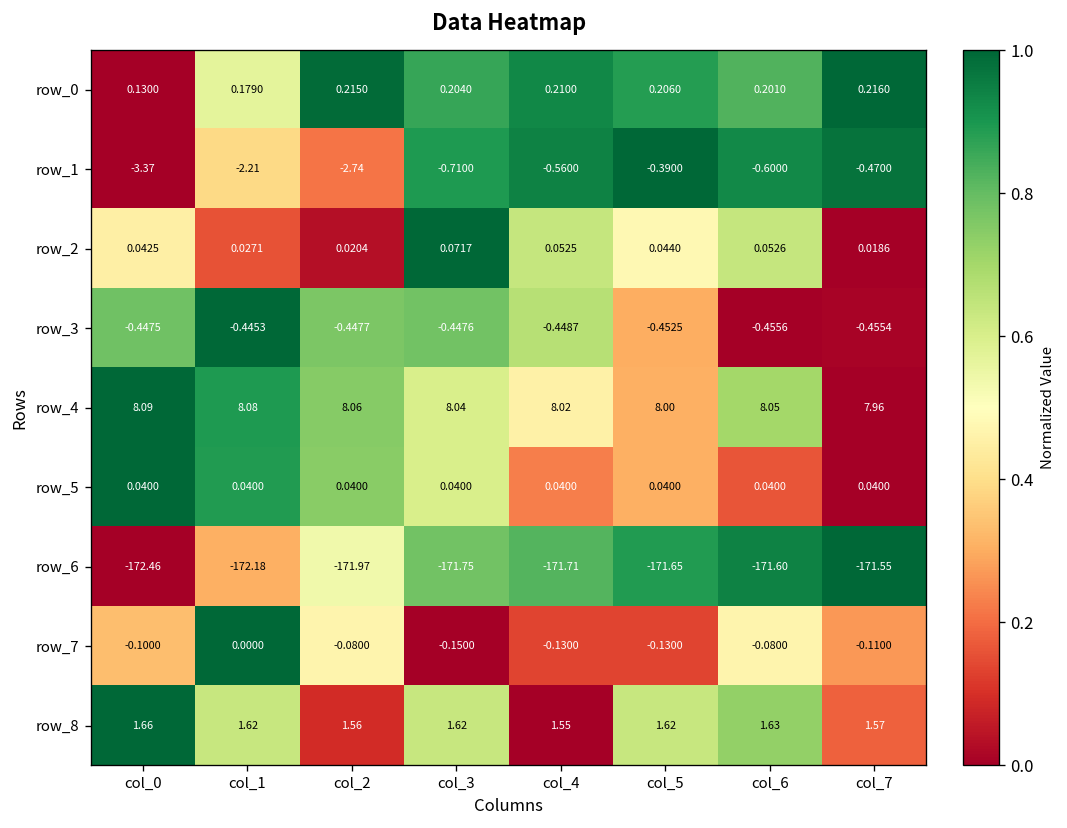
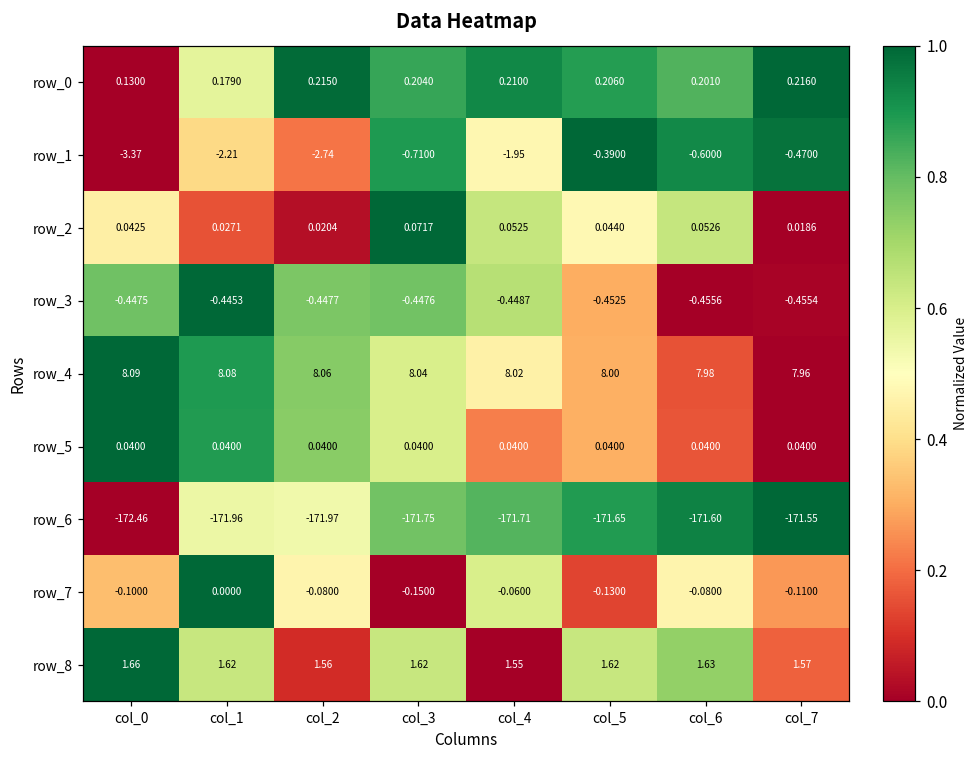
row_1, col_4: -0.5600 -> -1.95
row_4, col_6: 8.05 -> 7.98
row_6, col_1: -172.18 -> -171.96
row_7, col_4: -0.1300 -> -0.0600
